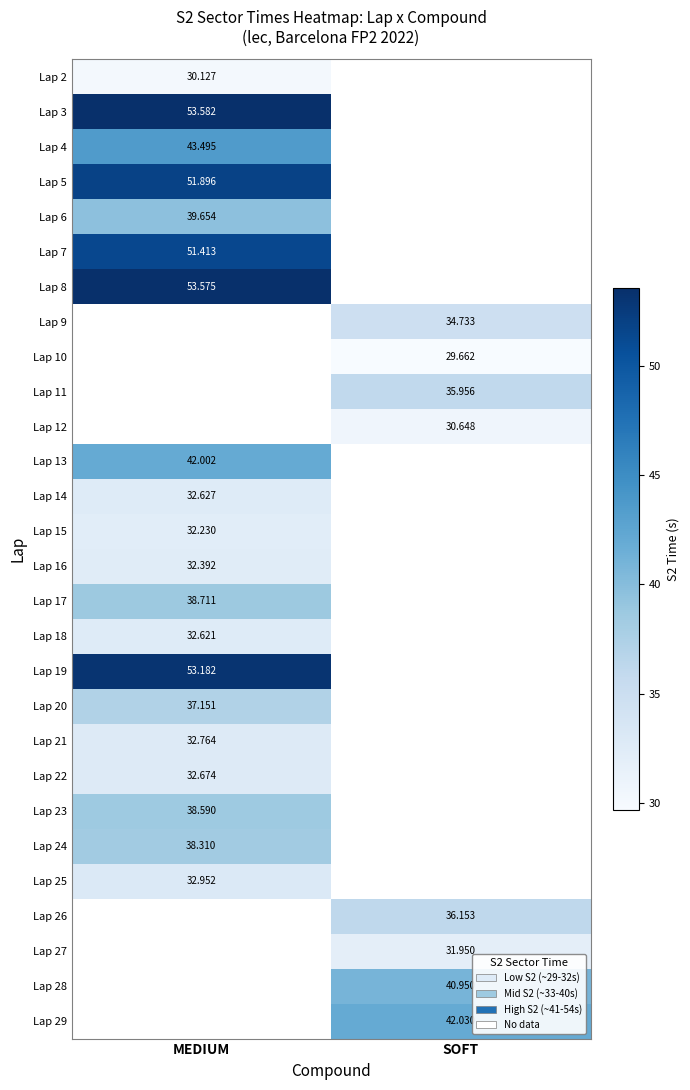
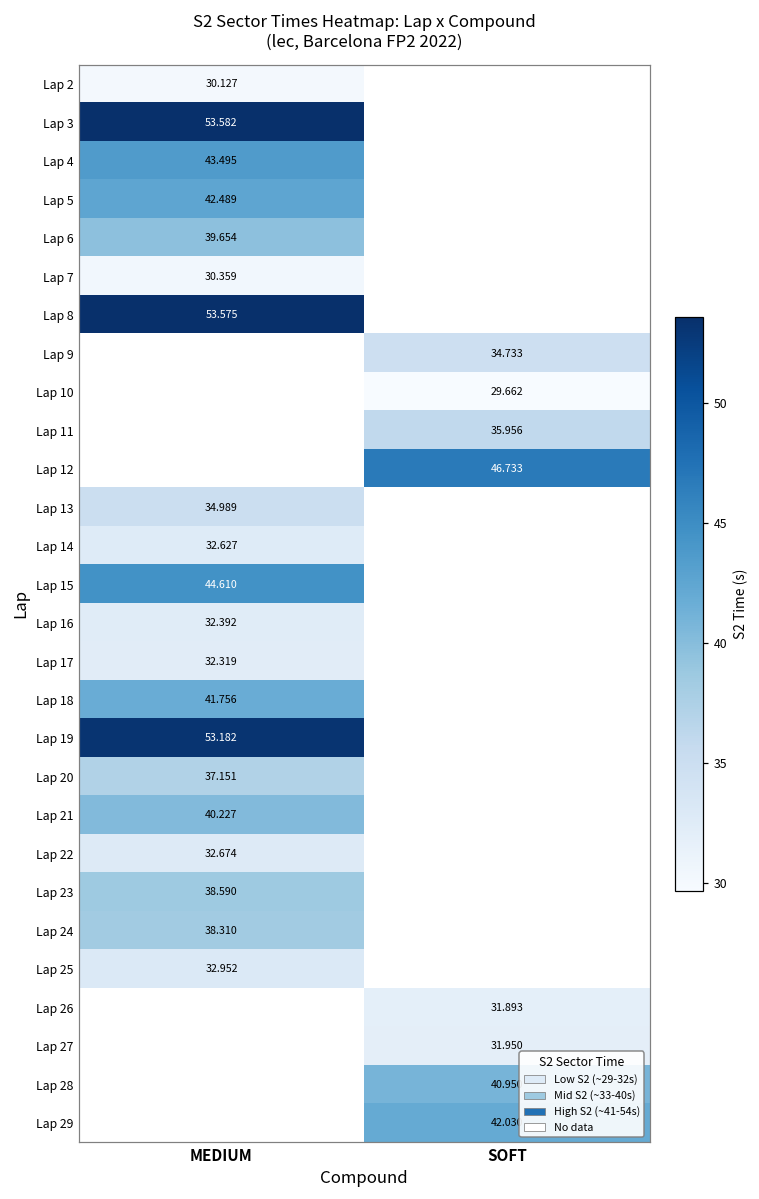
Lap 5, MEDIUM: 51.896 -> 42.489
Lap 7, MEDIUM: 51.413 -> 30.359
Lap 12, SOFT: 30.648 -> 46.733
Lap 13, MEDIUM: 42.002 -> 34.989
Lap 15, MEDIUM: 32.230 -> 44.610
Lap 17, MEDIUM: 38.711 -> 32.319
Lap 18, MEDIUM: 32.621 -> 41.756
Lap 21, MEDIUM: 32.764 -> 40.227
Lap 26, SOFT: 36.153 -> 31.893
